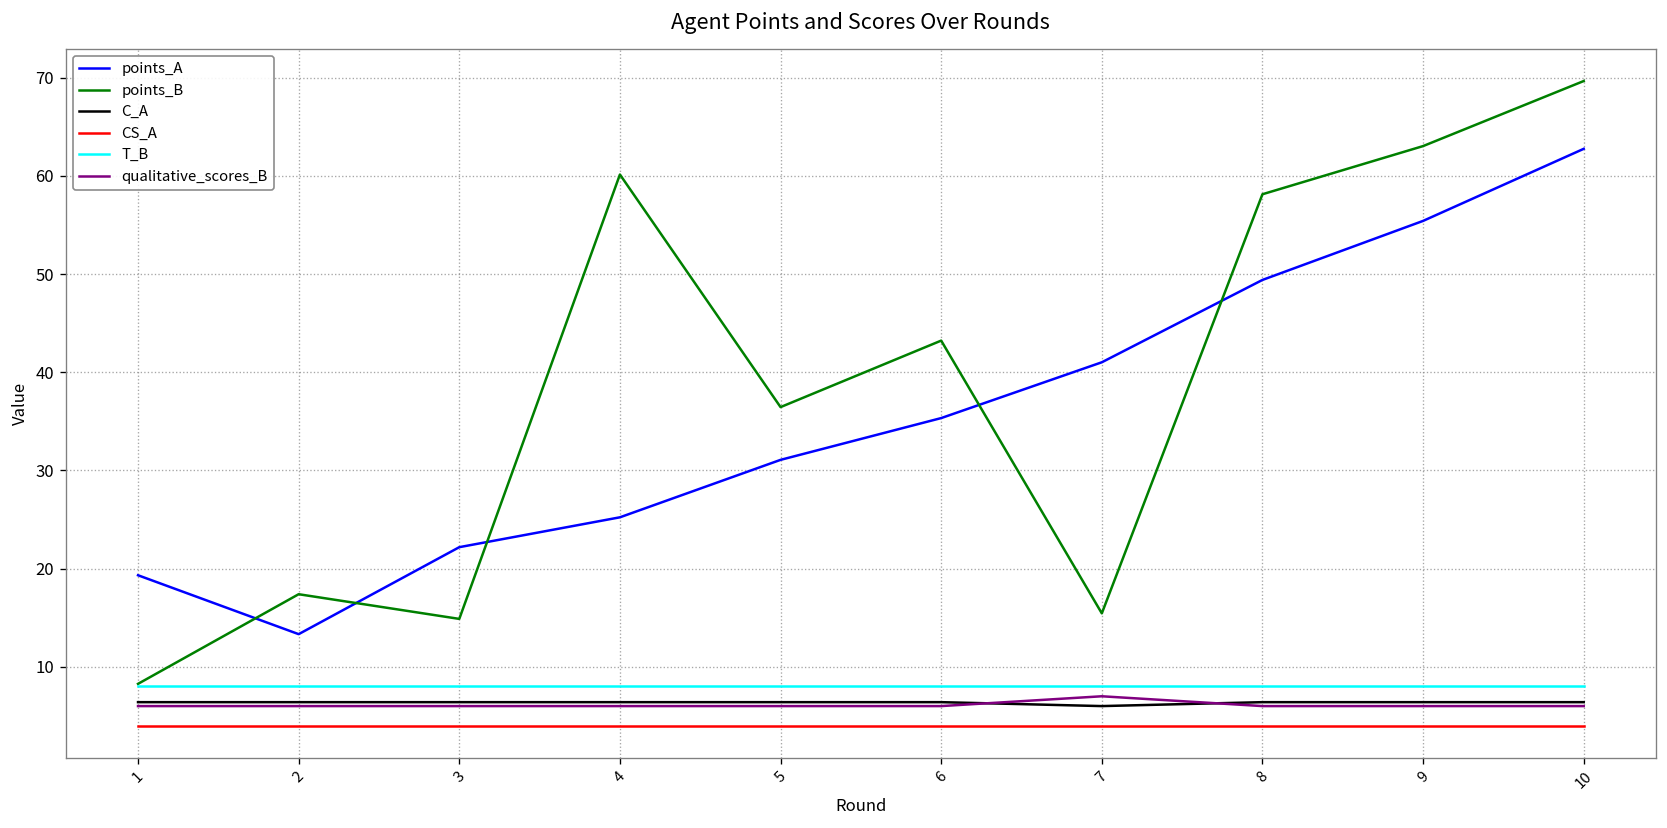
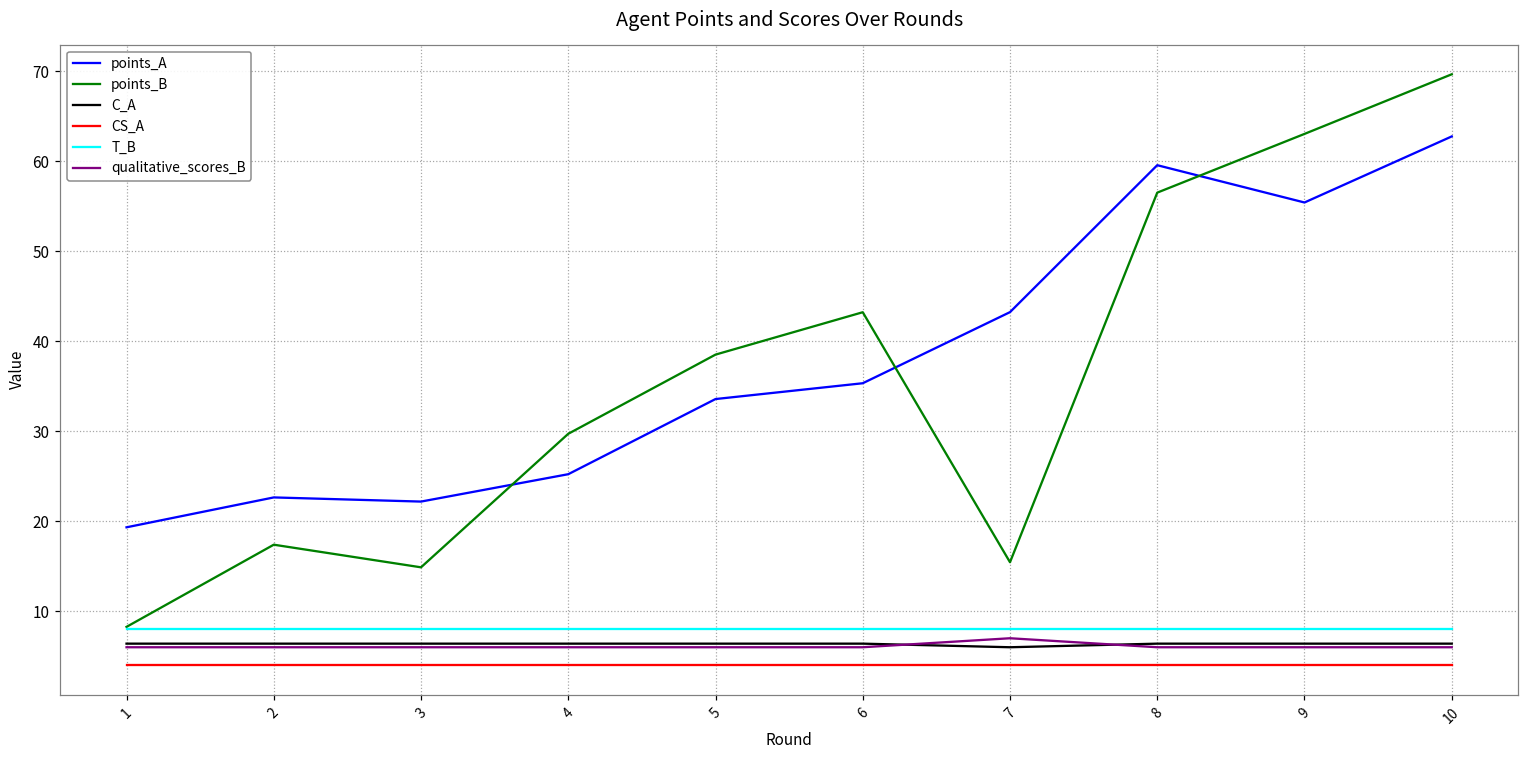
points_A, 2: 13 -> 23
points_B, 4: 60 -> 30
points_A, 5: 31 -> 34
points_B, 5: 36 -> 39
points_A, 7: 41 -> 43
points_A, 8: 49 -> 60
points_B, 8: 58 -> 57
